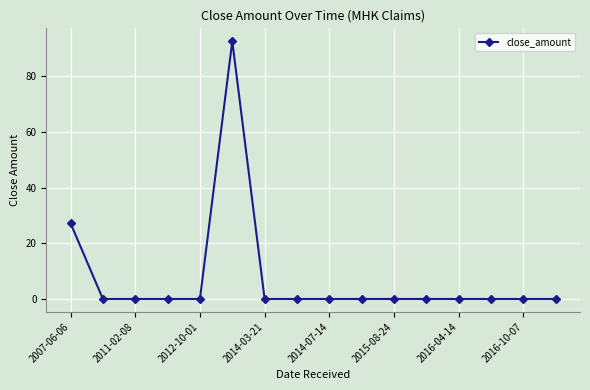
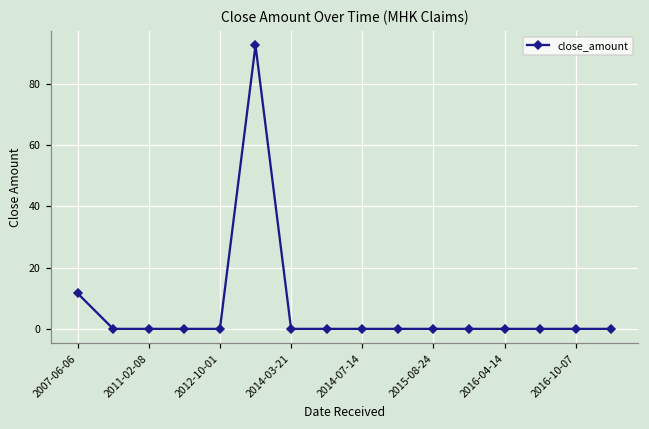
2007-06-06: 27 -> 12
